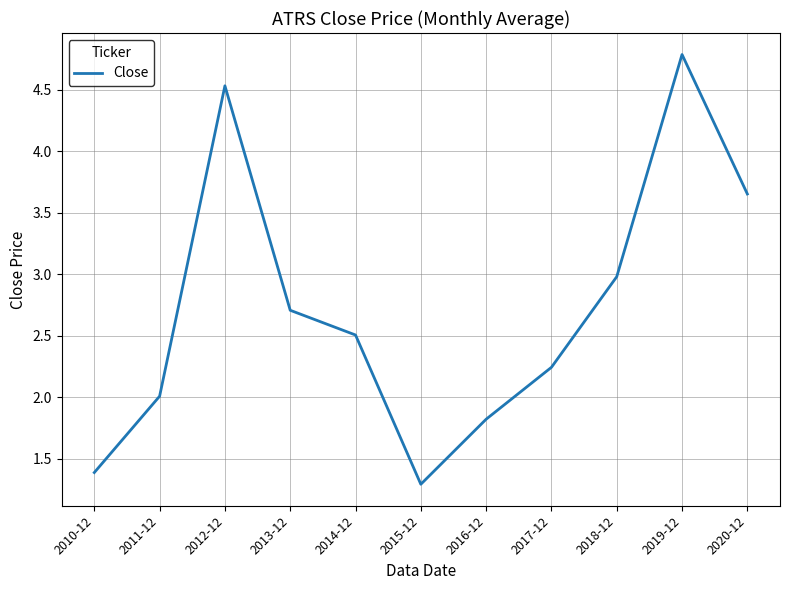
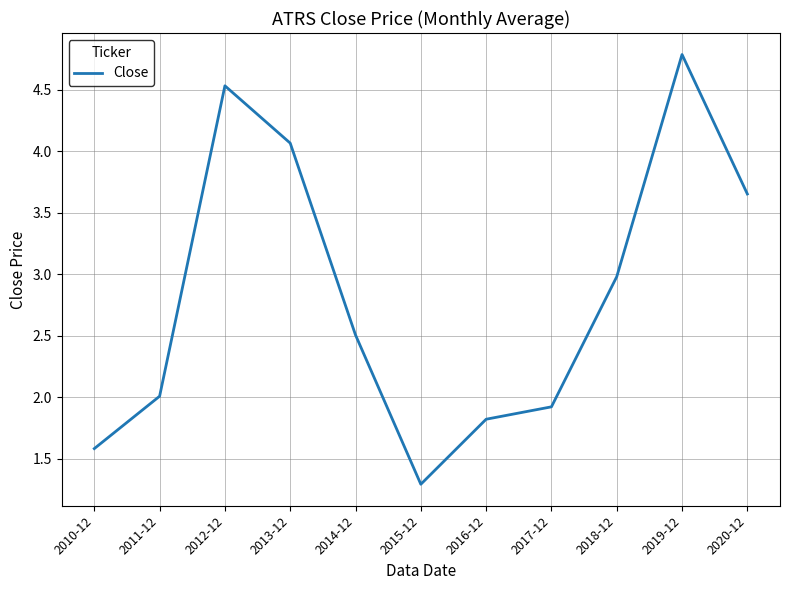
2010-12: 1.39 -> 1.58
2013-12: 2.71 -> 4.07
2017-12: 2.24 -> 1.92
